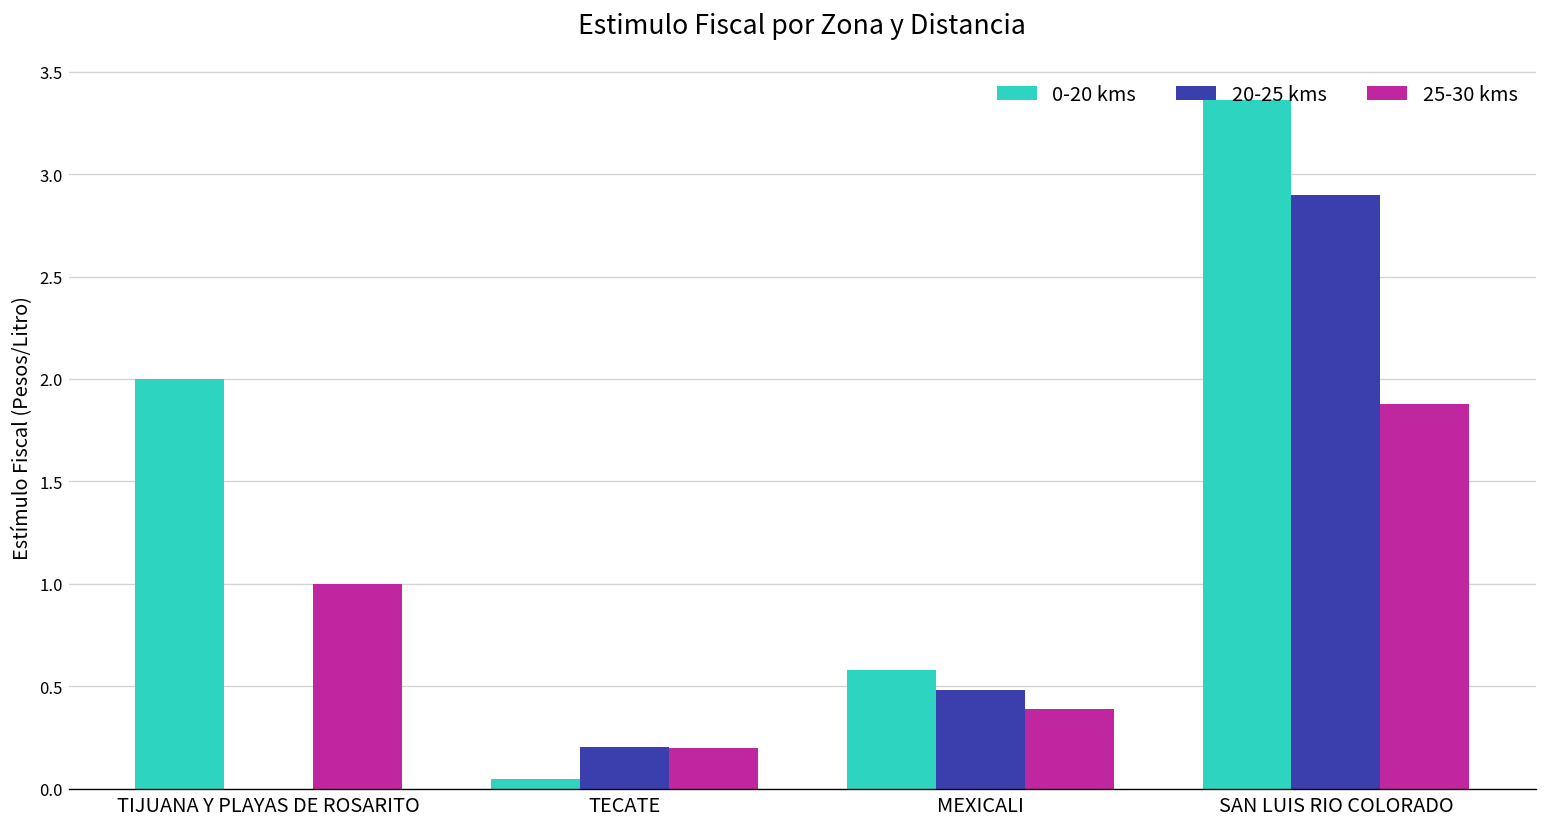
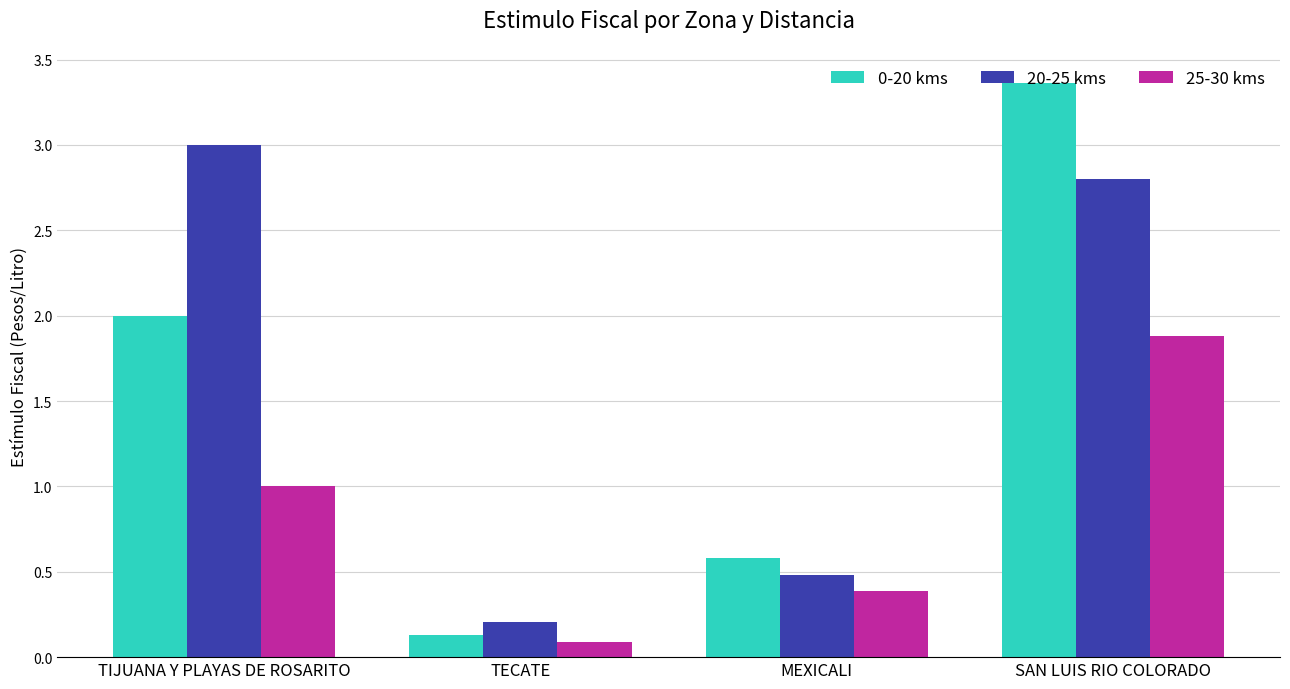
20-25 kms, TIJUANA Y PLAYAS DE ROSARITO: 0 -> 3
0-20 kms, TECATE: 0.05 -> 0.13
25-30 kms, TECATE: 0.20 -> 0.09
20-25 kms, SAN LUIS RIO COLORADO: 2.9 -> 2.8
